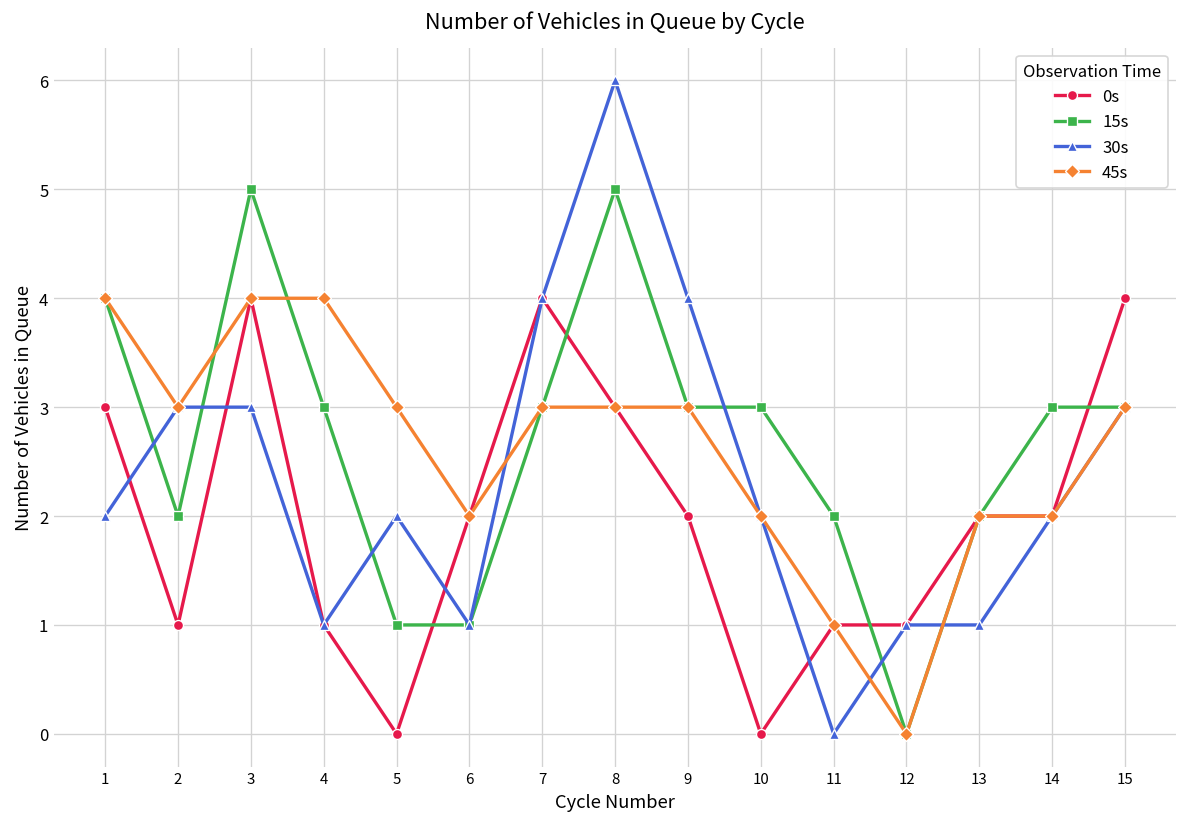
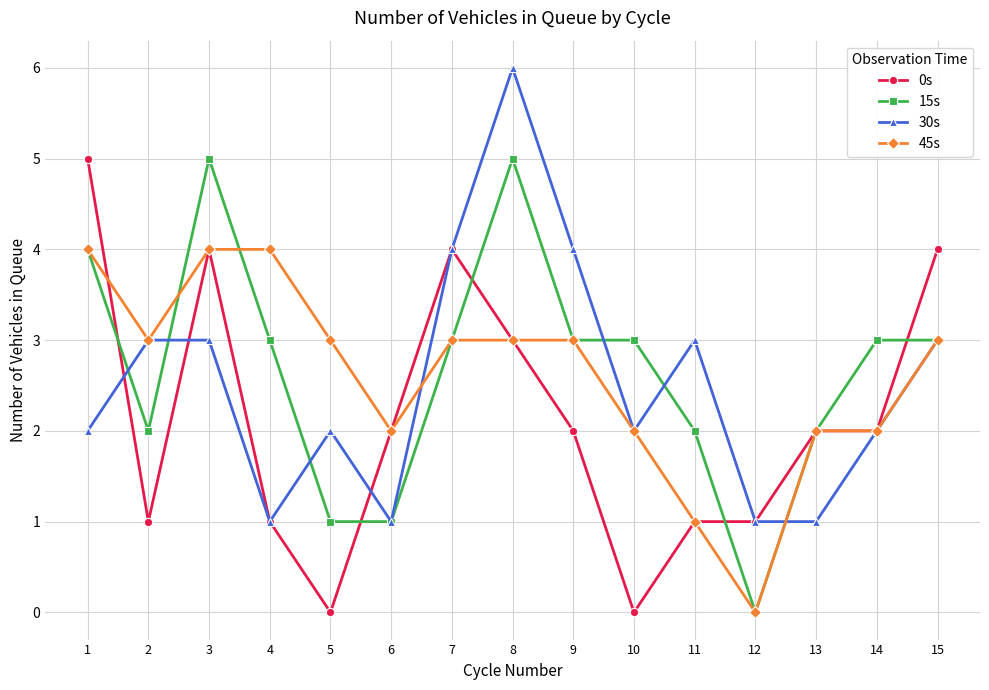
0s, 1: 3 -> 5
30s, 11: 0 -> 3
